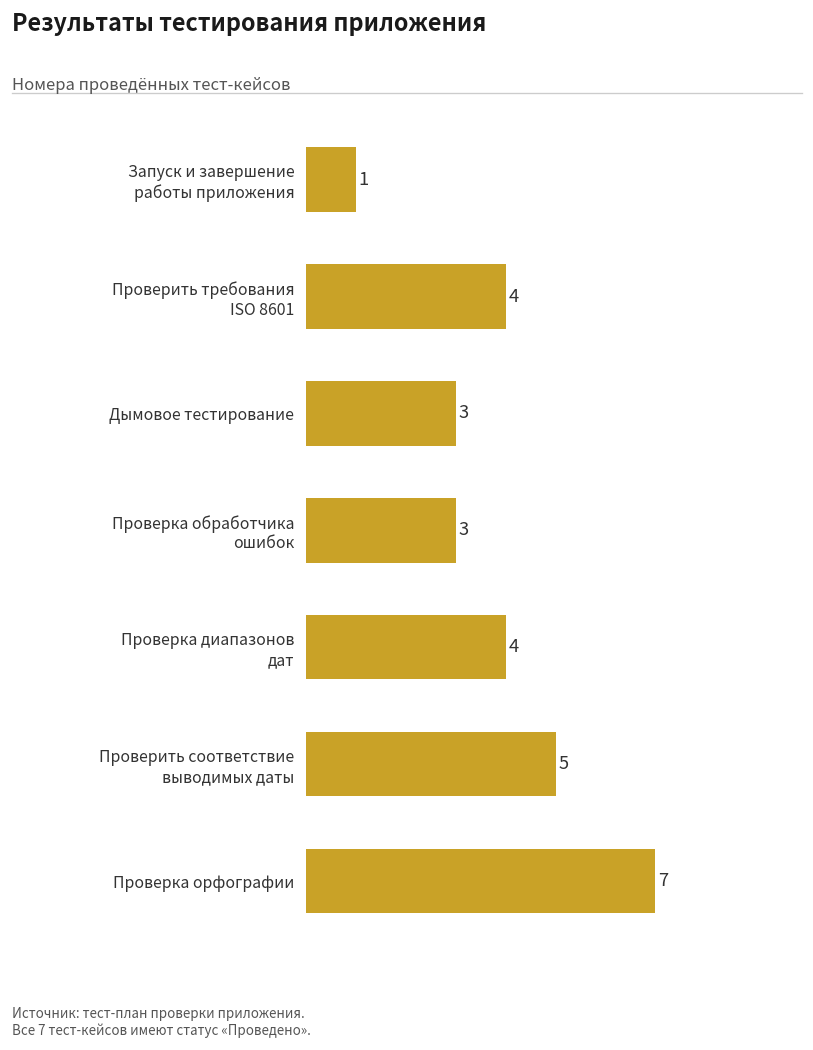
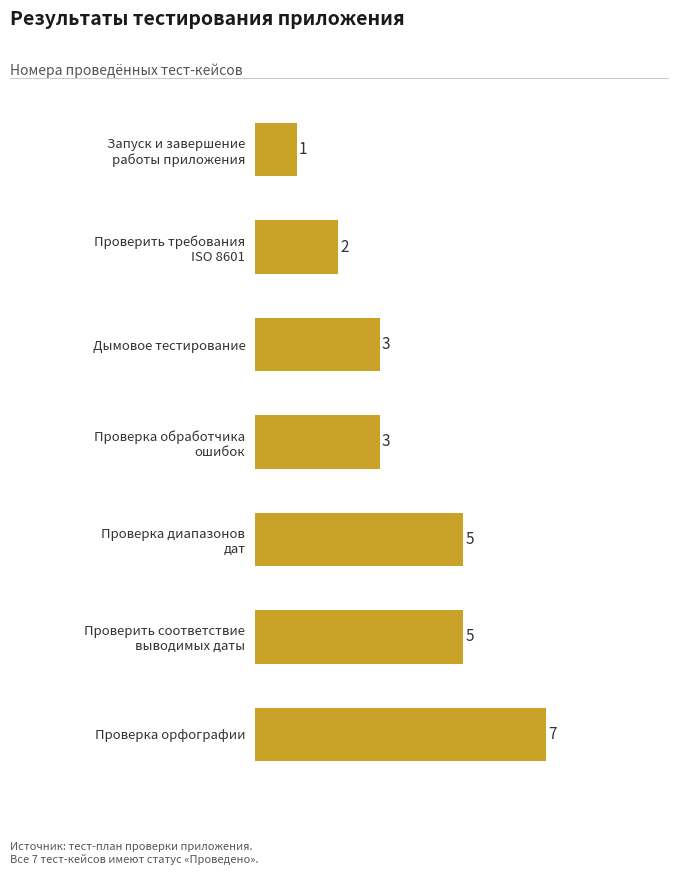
Проверить требования ISO 8601: 4 -> 2
Проверка диапазонов дат: 4 -> 5
